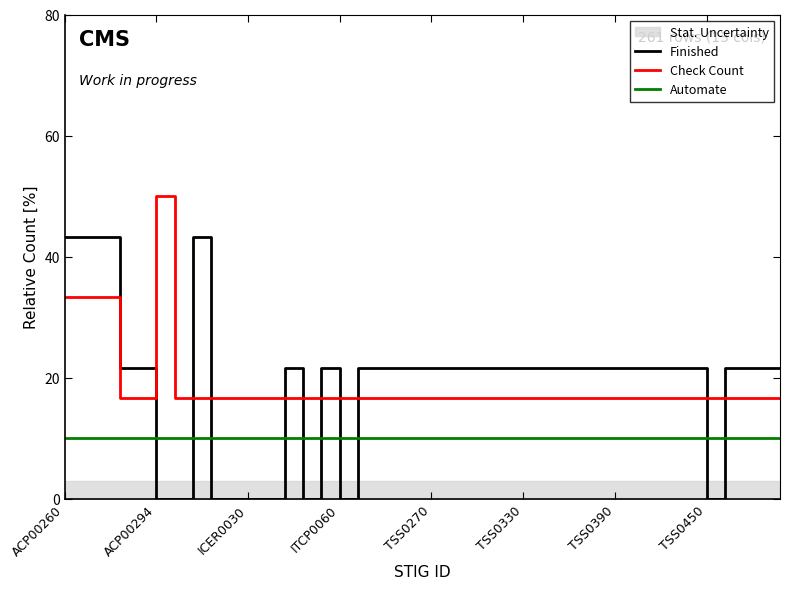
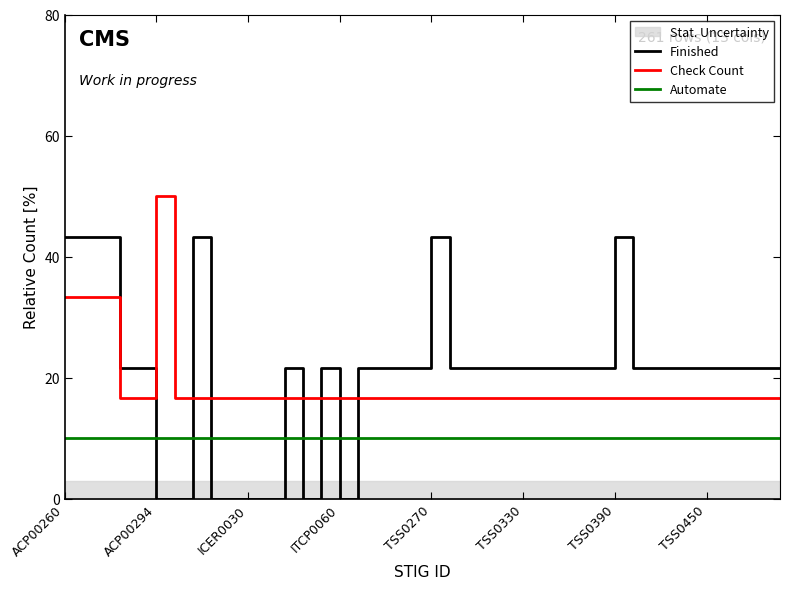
Finished, TSS0270: 22 -> 43
Finished, TSS0390: 22 -> 43
Finished, TSS0450: 0 -> 22
